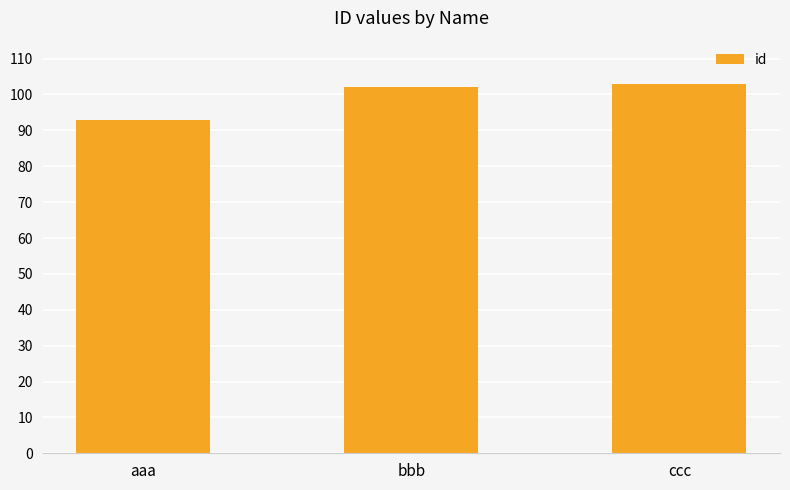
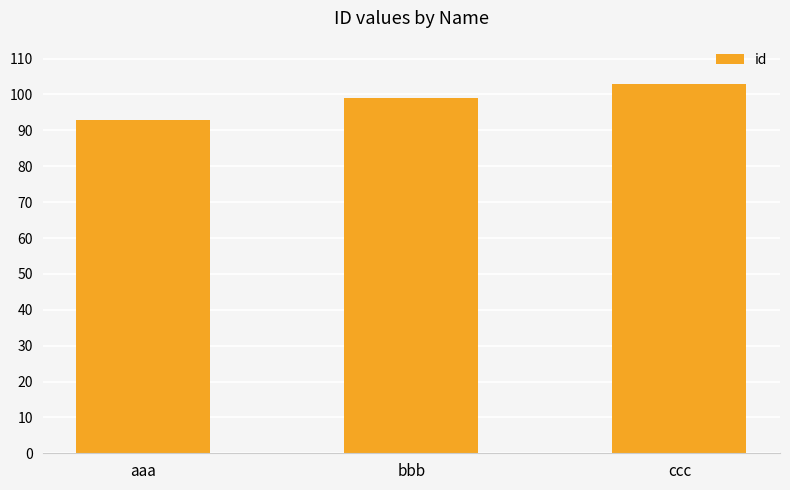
bbb: 102 -> 99
